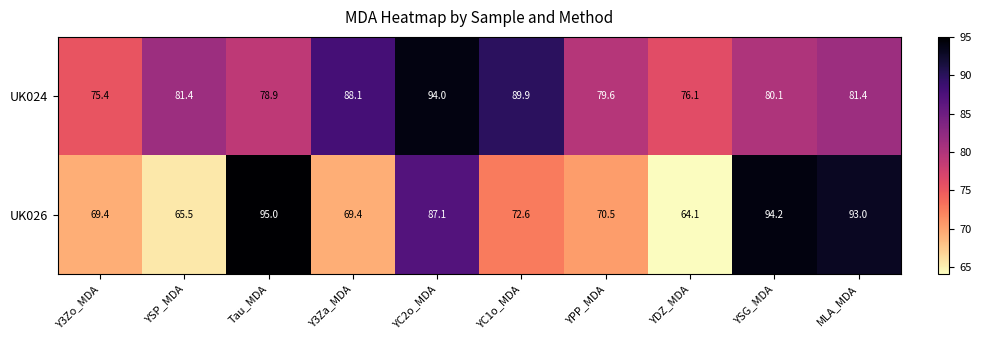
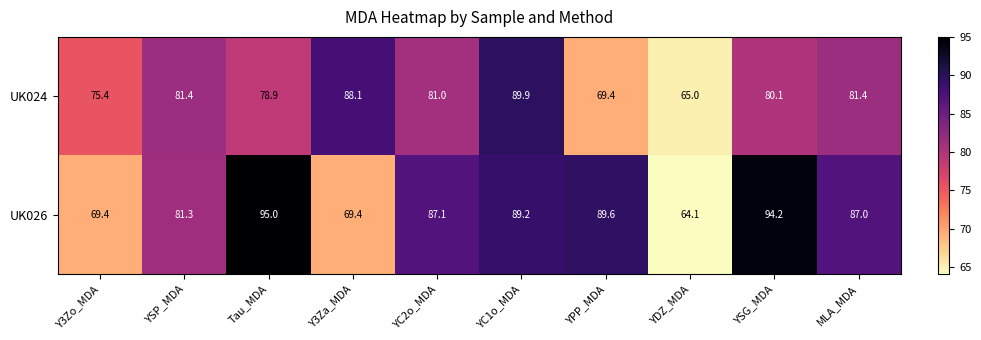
UK024, YC2o_MDA: 94.0 -> 81.0
UK024, YPP_MDA: 79.6 -> 69.4
UK024, YDZ_MDA: 76.1 -> 65.0
UK026, YSP_MDA: 65.5 -> 81.3
UK026, YC1o_MDA: 72.6 -> 89.2
UK026, YPP_MDA: 70.5 -> 89.6
UK026, MLA_MDA: 93.0 -> 87.0
